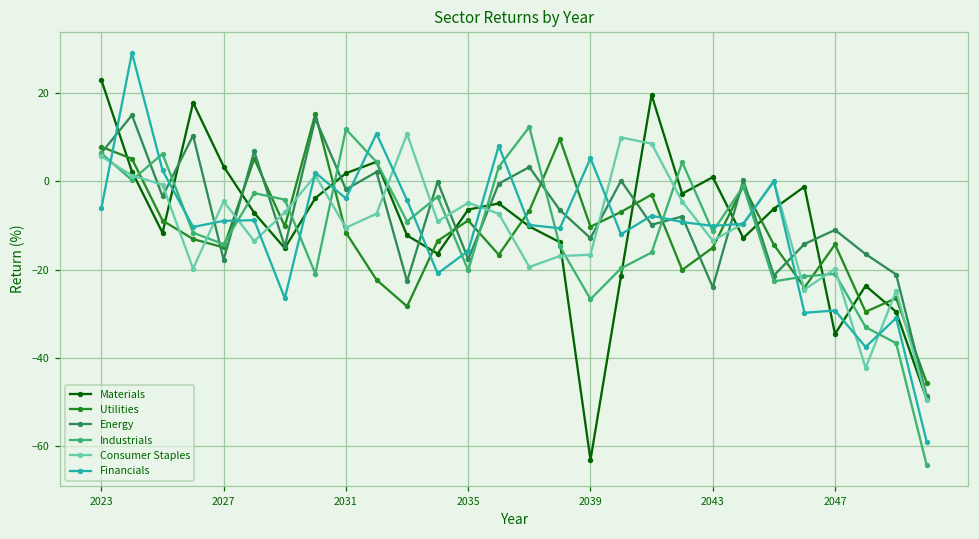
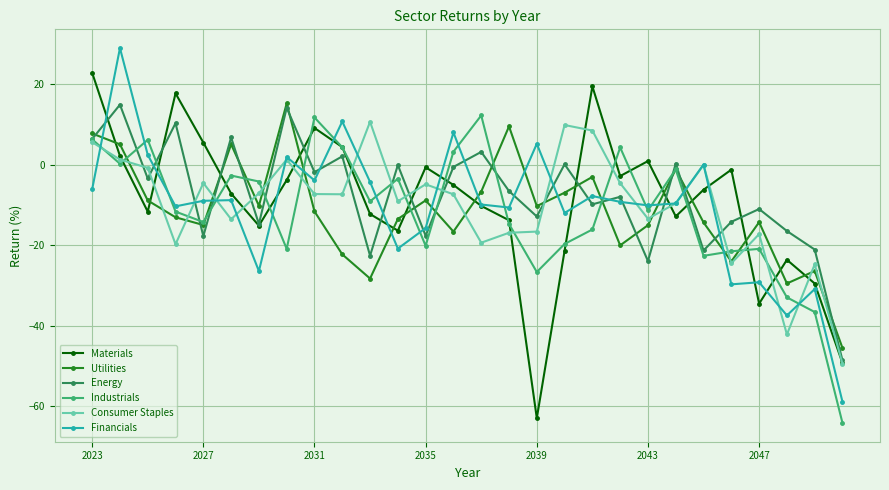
Materials, 2027: 3 -> 6
Materials, 2031: 2 -> 9
Consumer Staples, 2031: -11 -> -7
Materials, 2035: -6 -> -1
Consumer Staples, 2047: -20 -> -17
